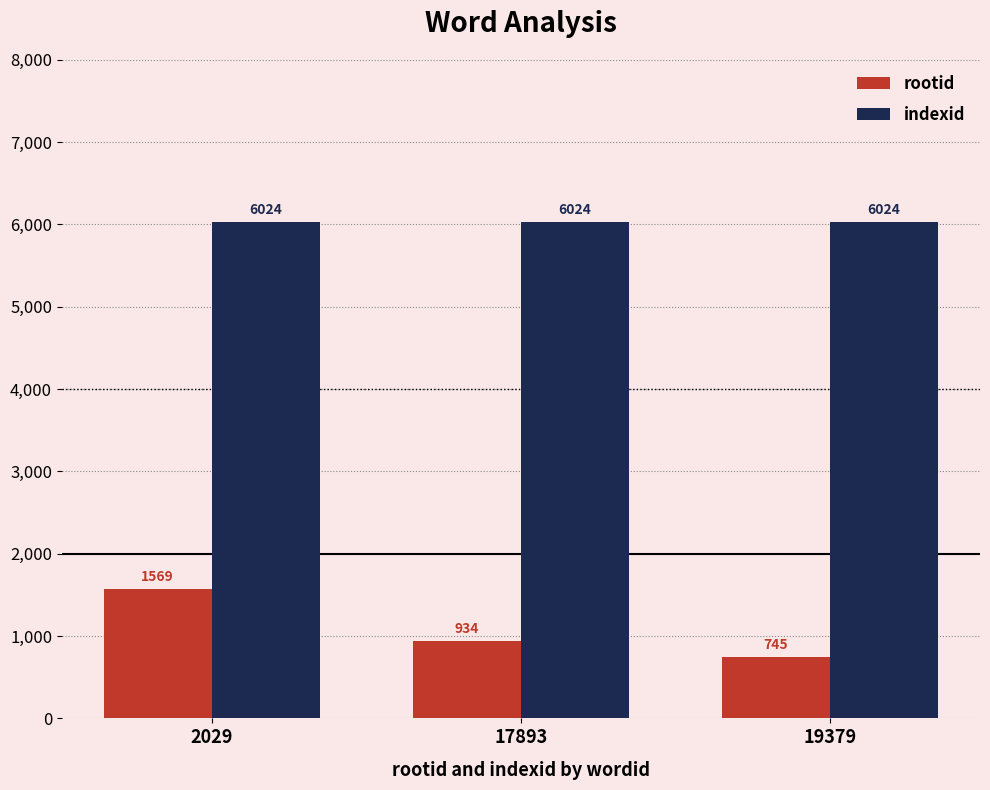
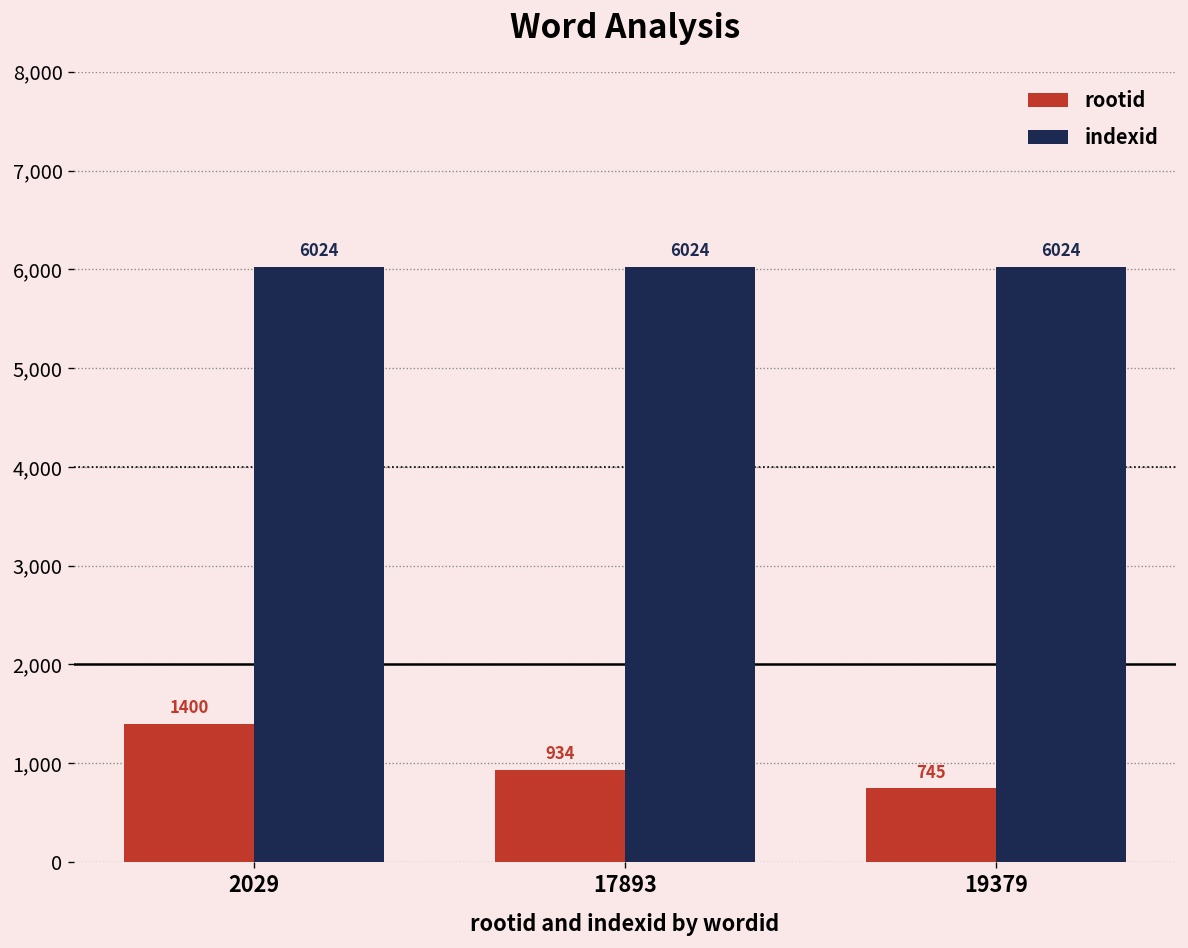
rootid, 2029: 1569 -> 1400
